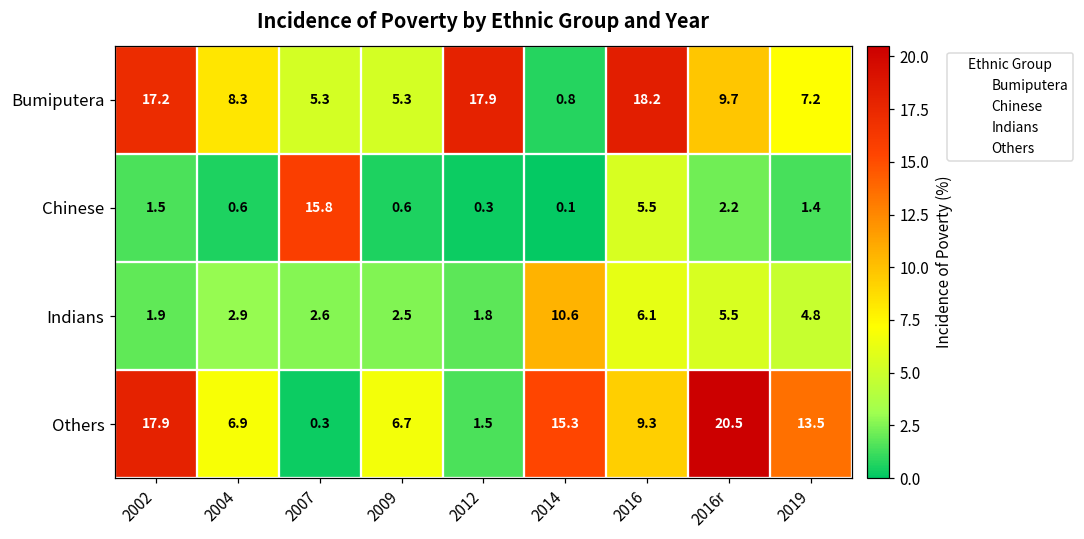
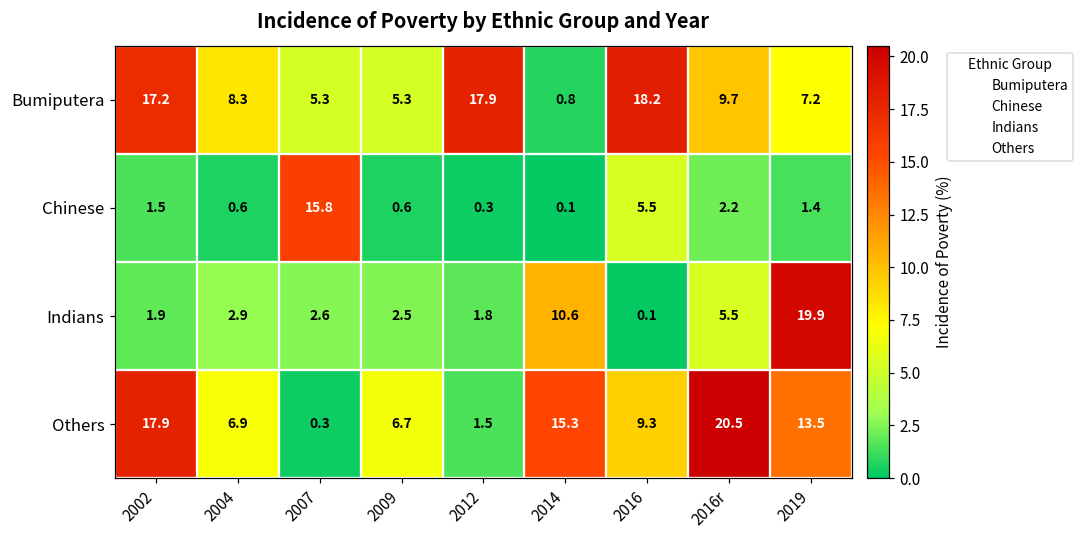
Indians, 2016: 6.1 -> 0.1
Indians, 2019: 4.8 -> 19.9
